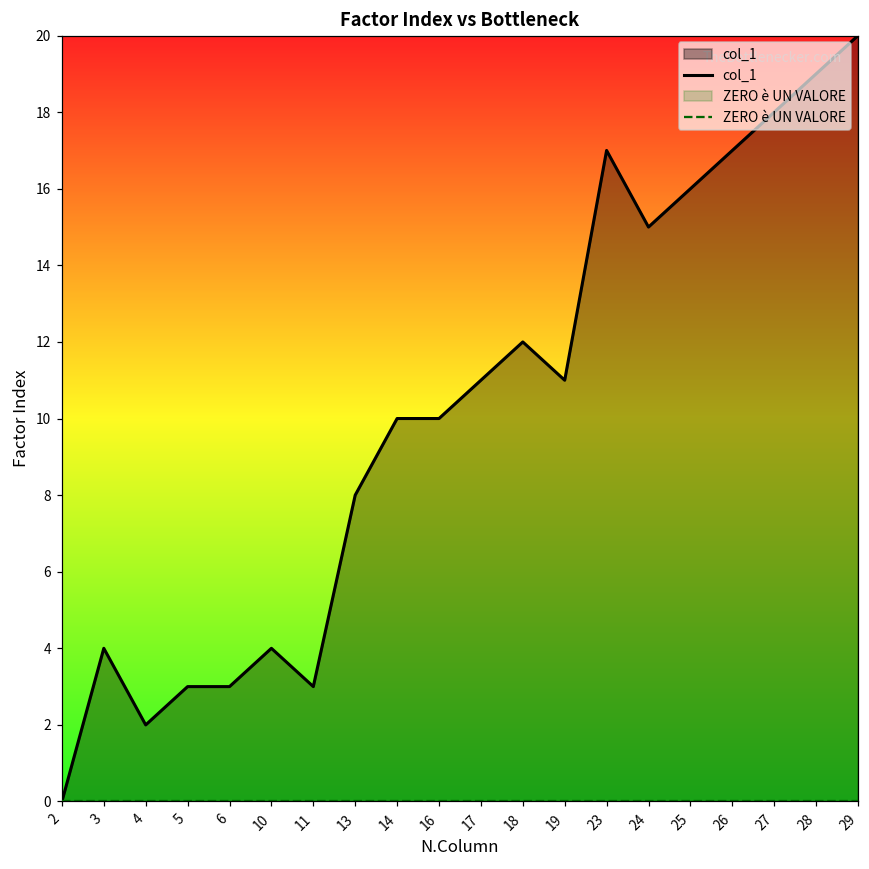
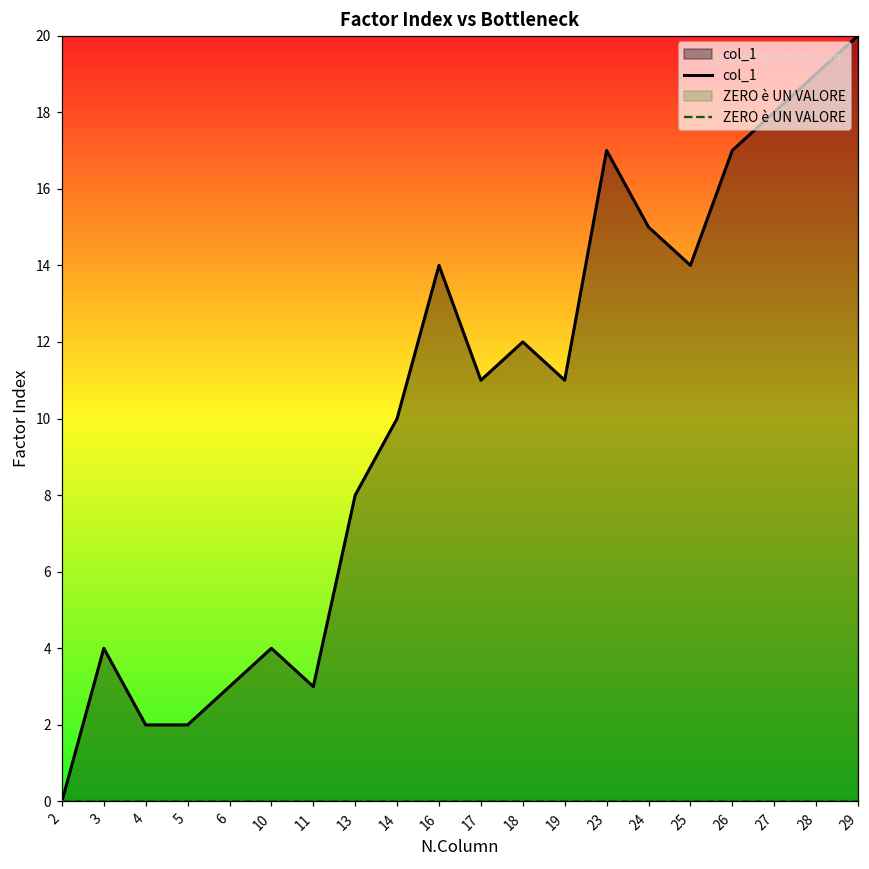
col_1, 5: 3 -> 2
col_1, 16: 10 -> 14
col_1, 25: 16 -> 14
